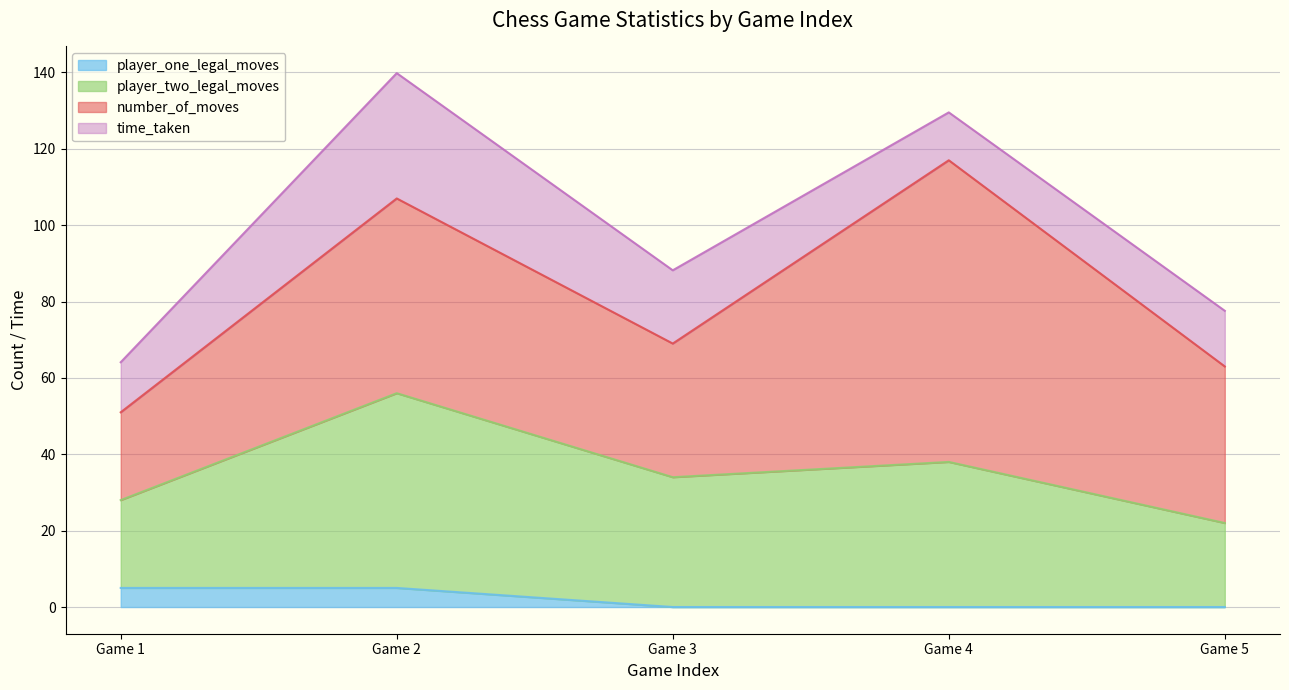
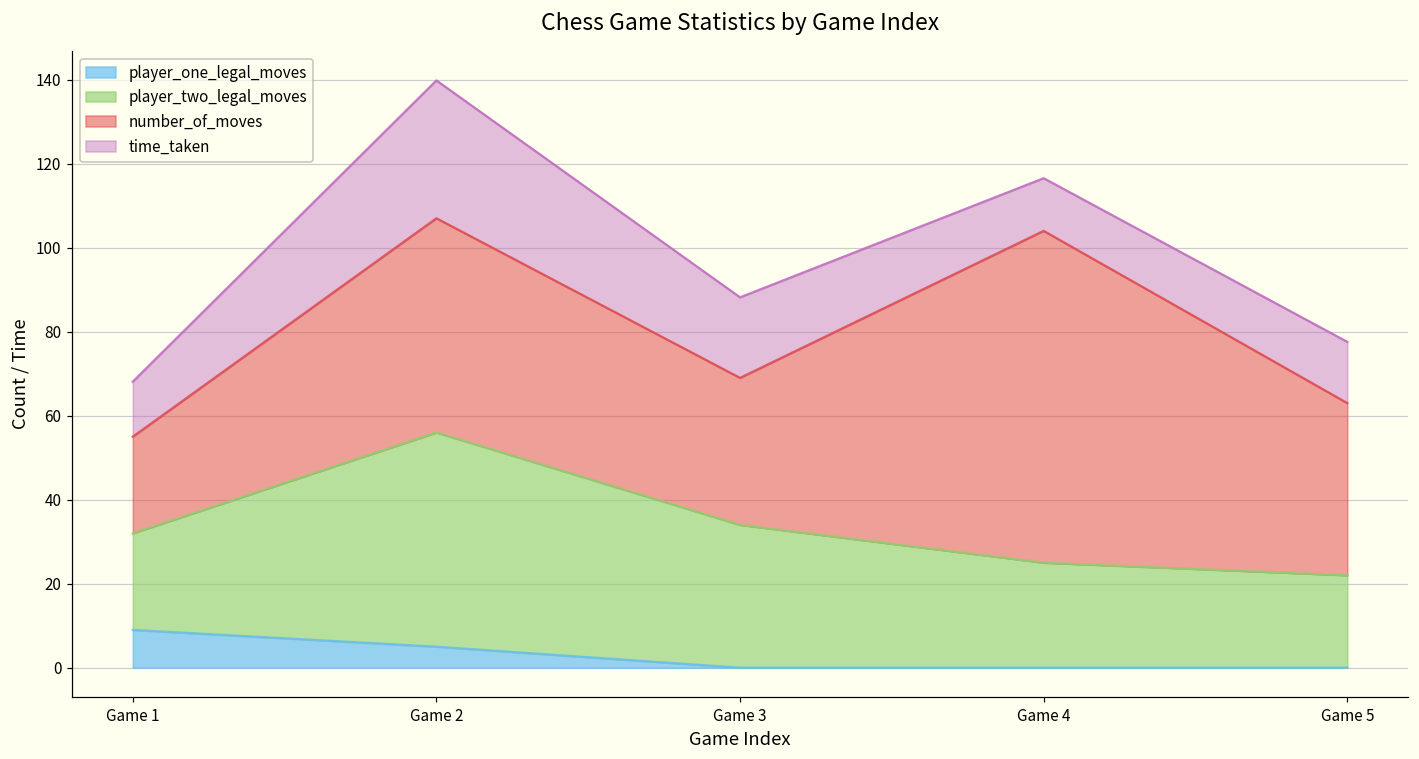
player_one_legal_moves, Game 1: 5 -> 9
player_two_legal_moves, Game 4: 38 -> 25
